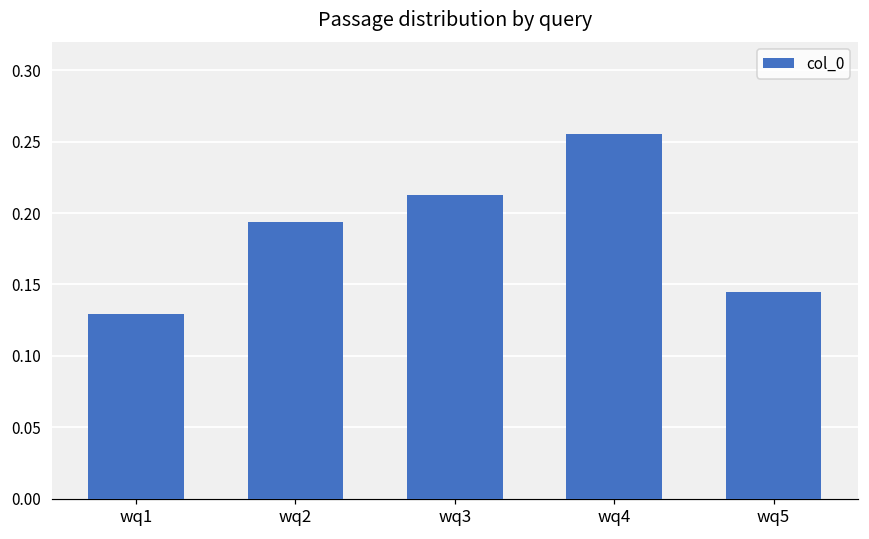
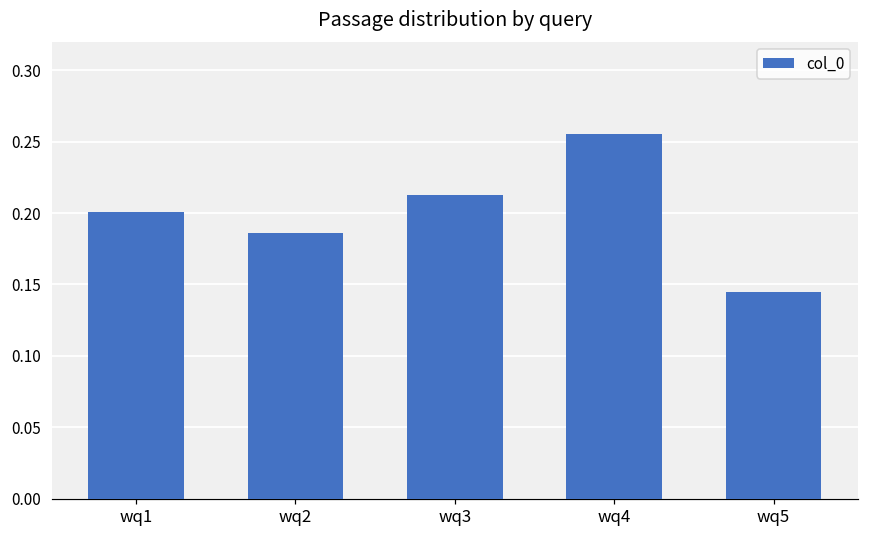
wq1: 0.130 -> 0.201
wq2: 0.194 -> 0.186
